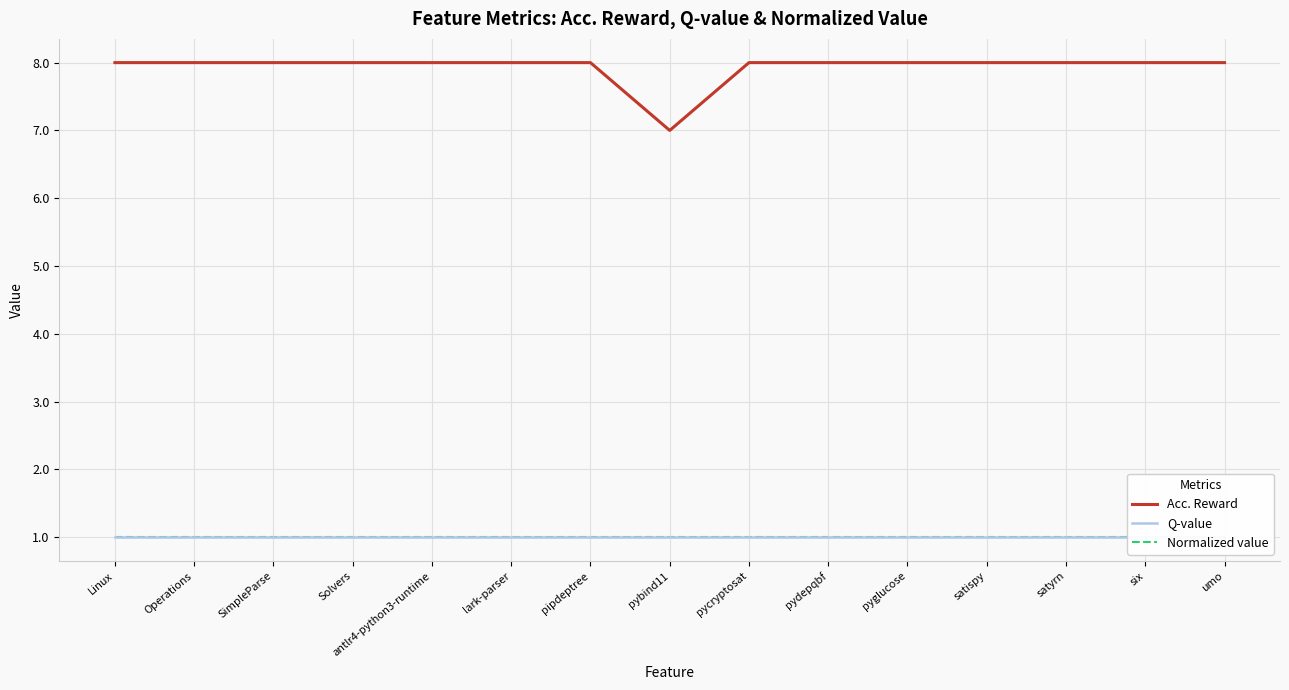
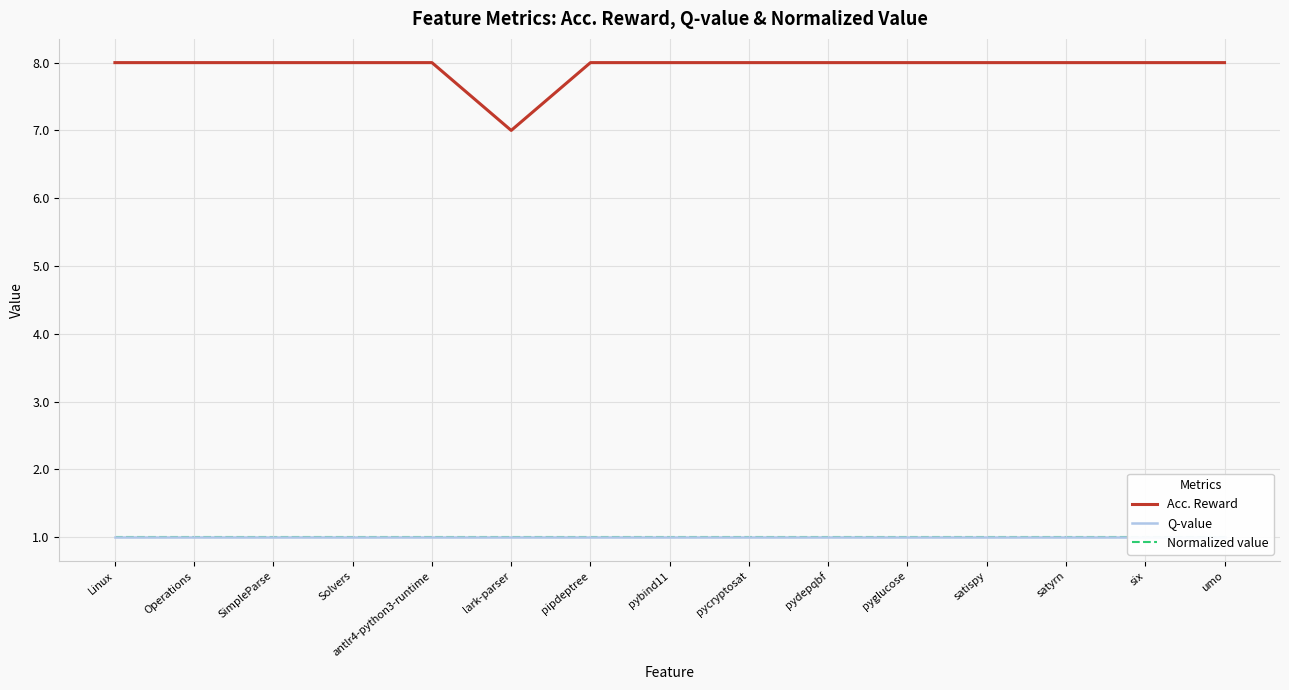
Acc. Reward, lark-parser: 8 -> 7
Acc. Reward, pybind11: 7 -> 8
